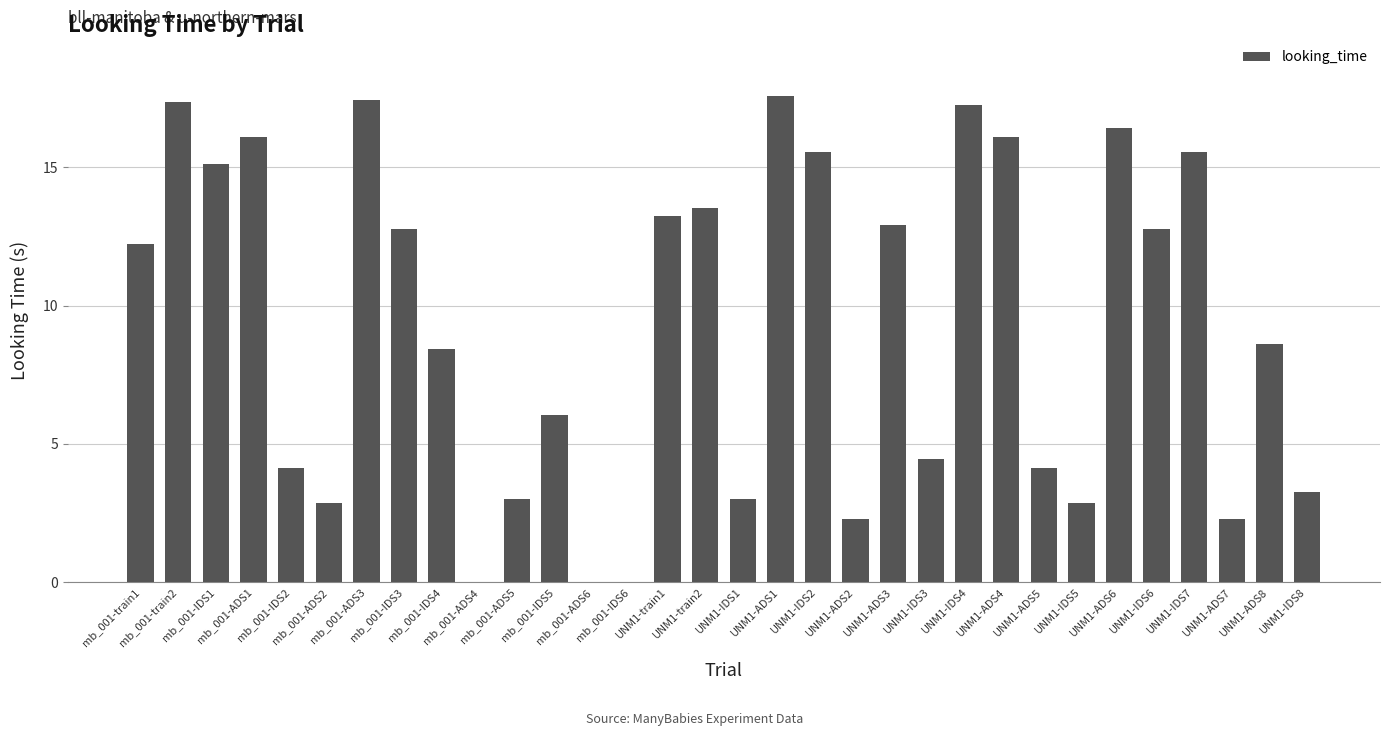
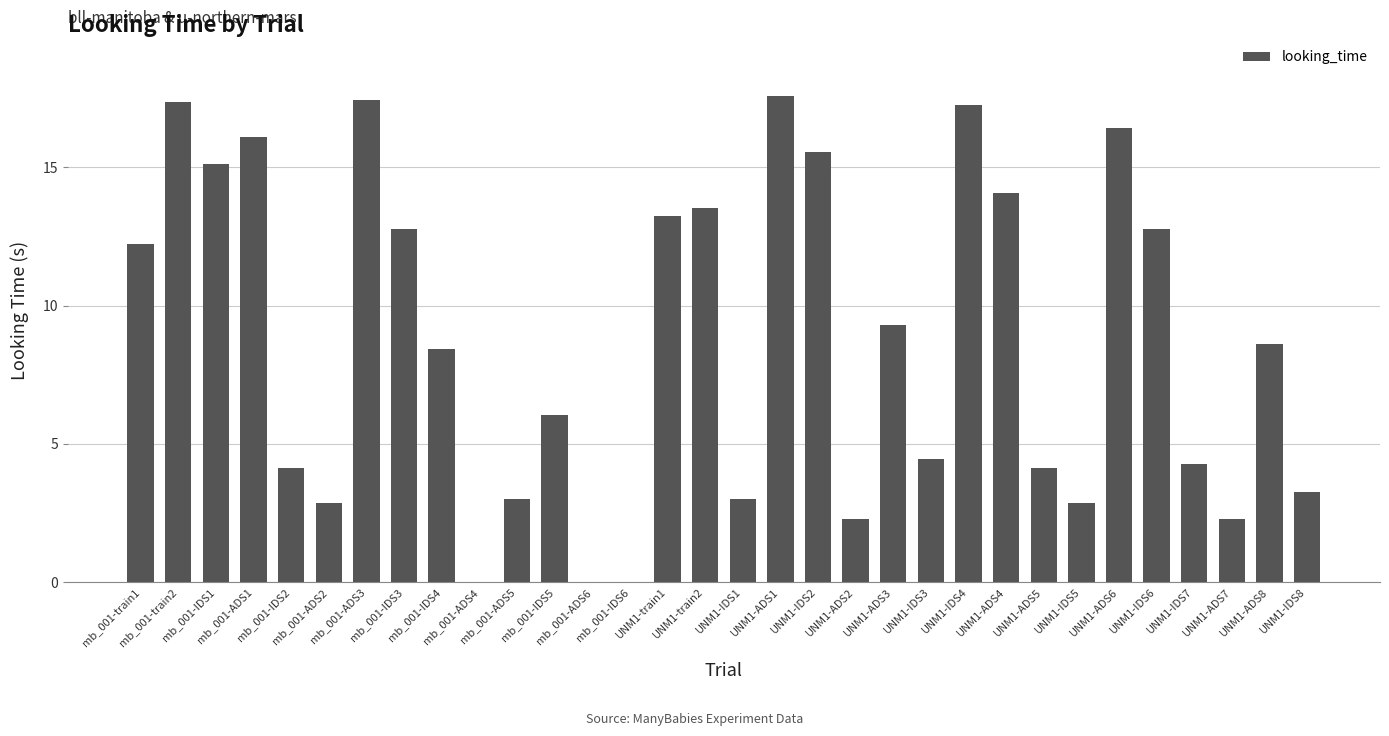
UNM1-ADS3: 12.9 -> 9.3
UNM1-ADS4: 16.1 -> 14.1
UNM1-IDS7: 15.6 -> 4.3
